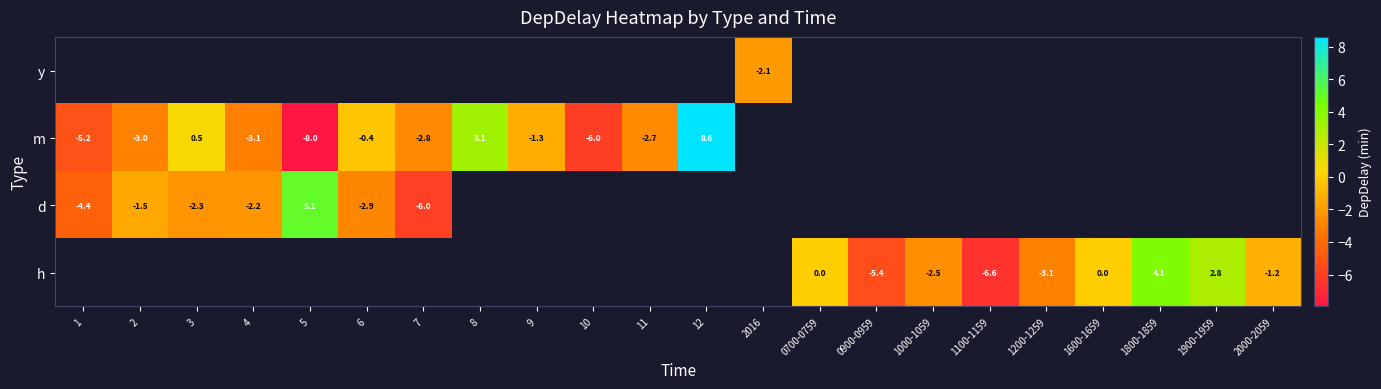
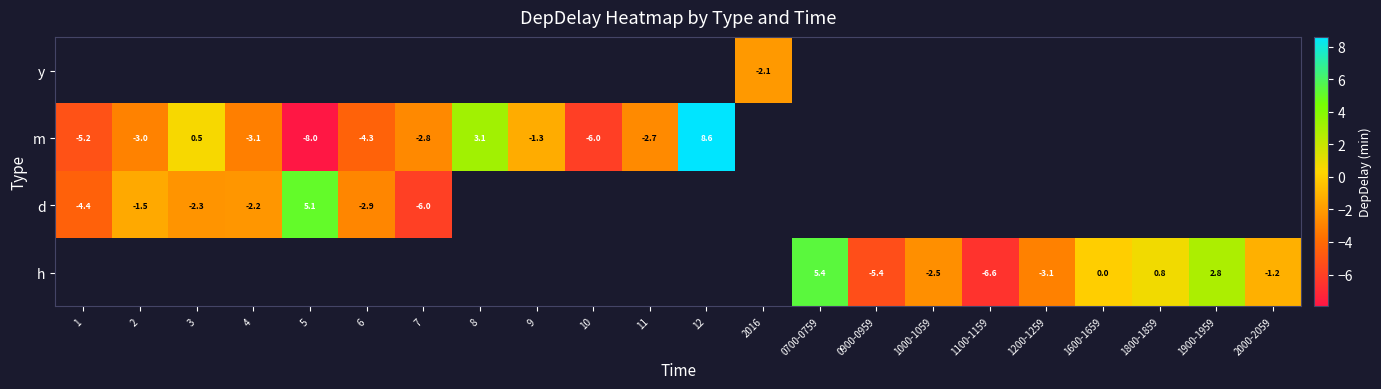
m, 6: -0.4 -> -4.3
h, 0700-0759: 0.0 -> 5.4
h, 1800-1859: 4.1 -> 0.8
